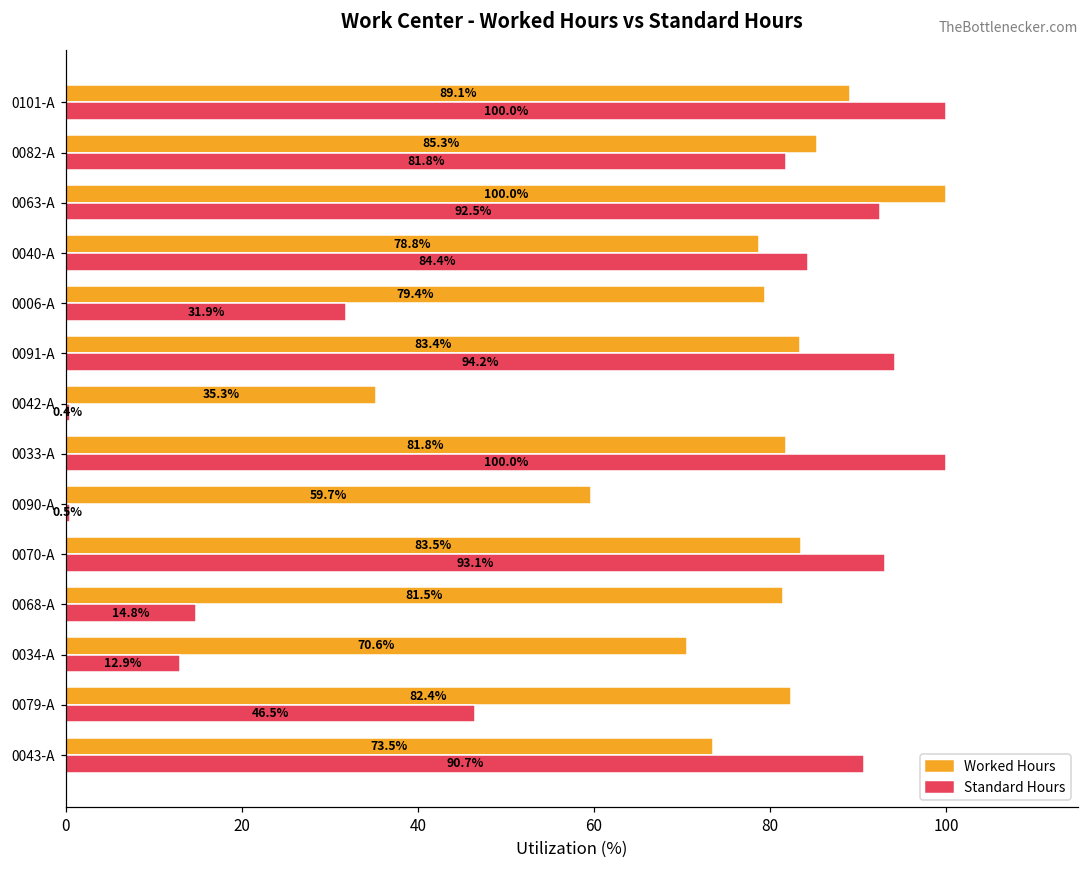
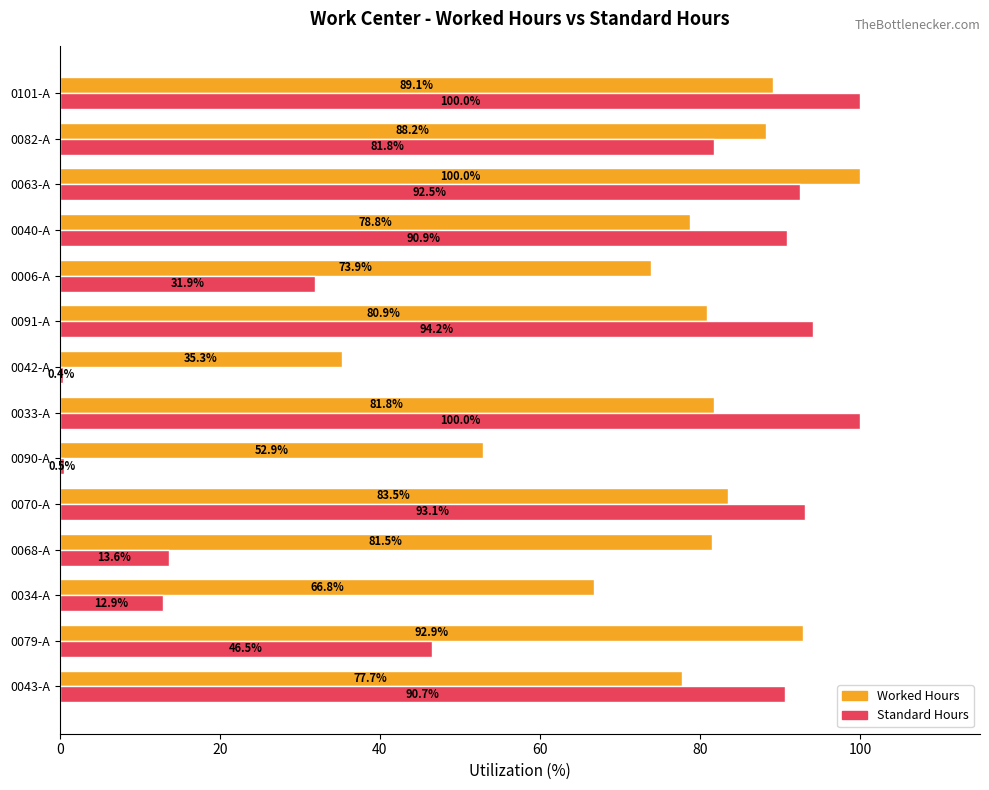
Worked Hours, 0082-A: 85.3% -> 88.2%
Standard Hours, 0040-A: 84.4% -> 90.9%
Worked Hours, 0006-A: 79.4% -> 73.9%
Worked Hours, 0091-A: 83.4% -> 80.9%
Worked Hours, 0090-A: 59.7% -> 52.9%
Standard Hours, 0068-A: 14.8% -> 13.6%
Worked Hours, 0034-A: 70.6% -> 66.8%
Worked Hours, 0079-A: 82.4% -> 92.9%
Worked Hours, 0043-A: 73.5% -> 77.7%
